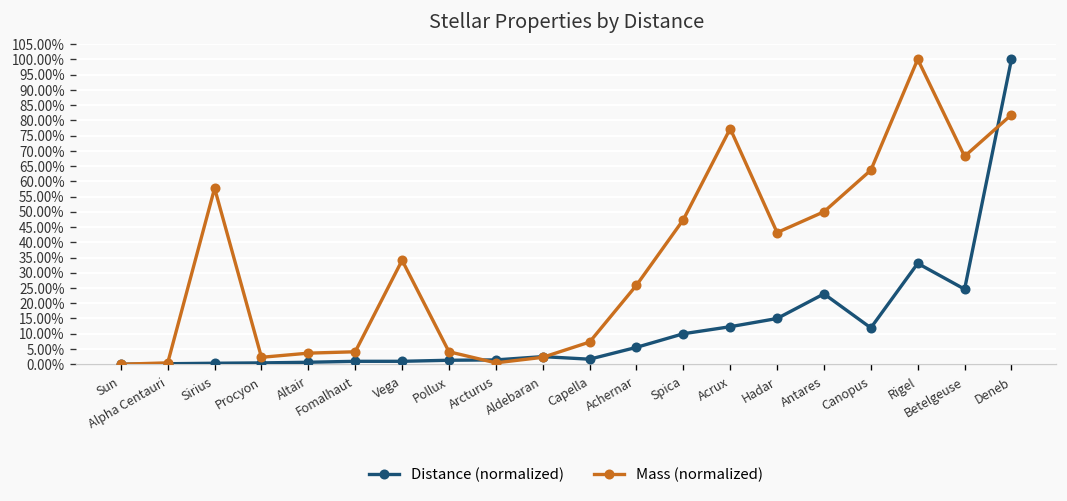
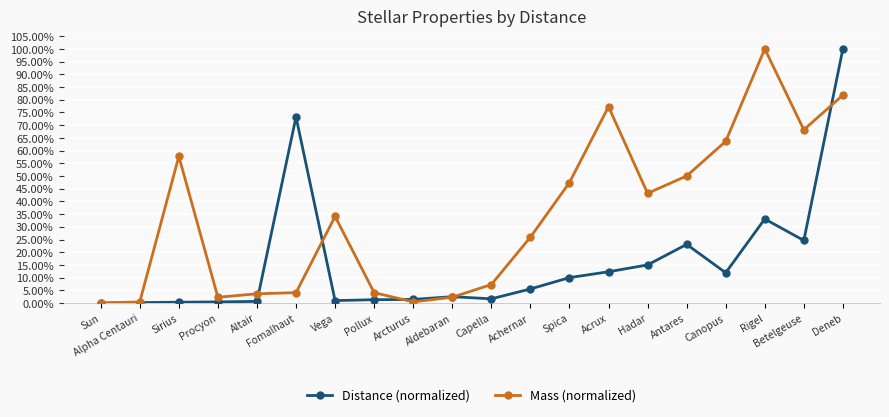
Distance (normalized), Fomalhaut: 1% -> 73%
